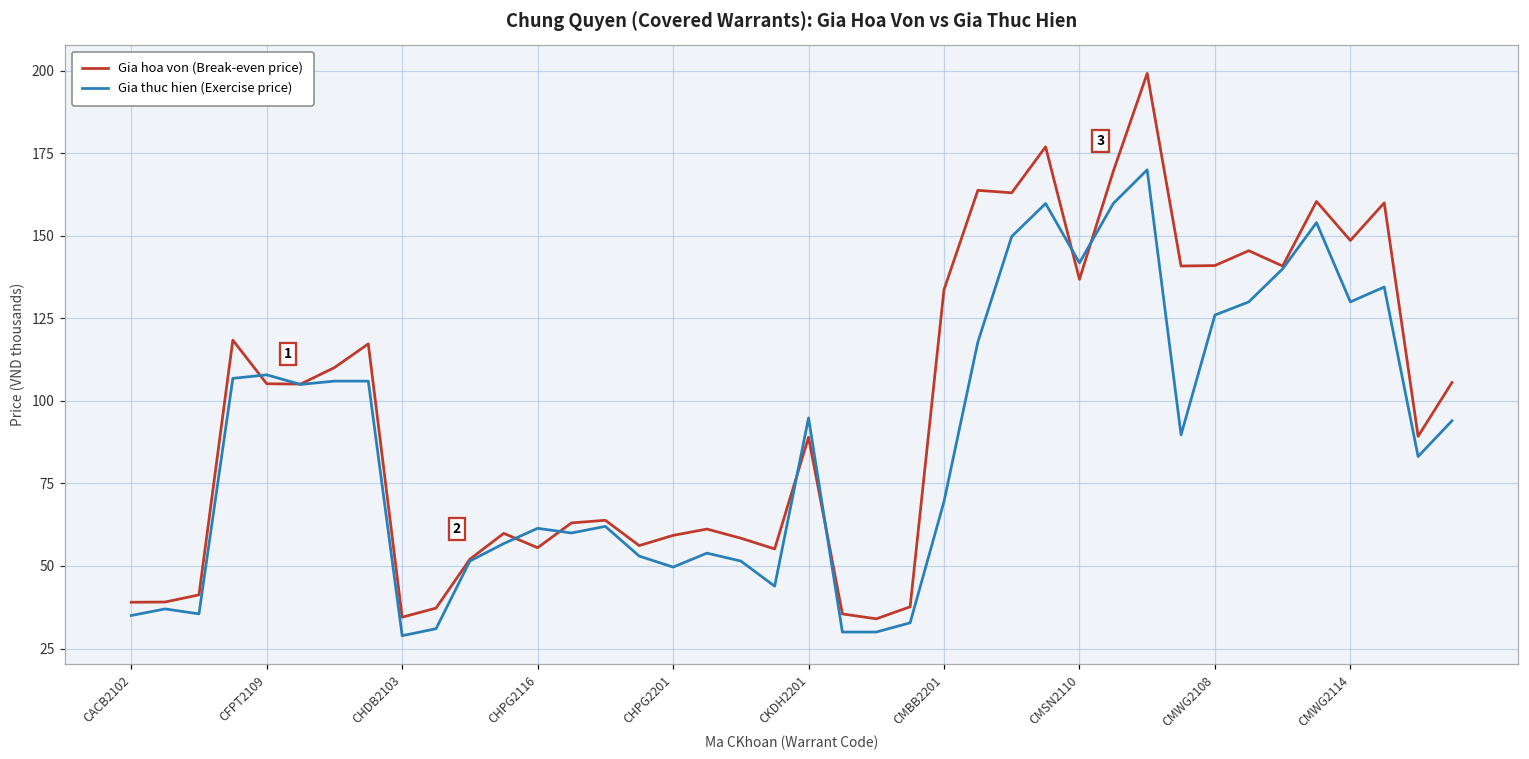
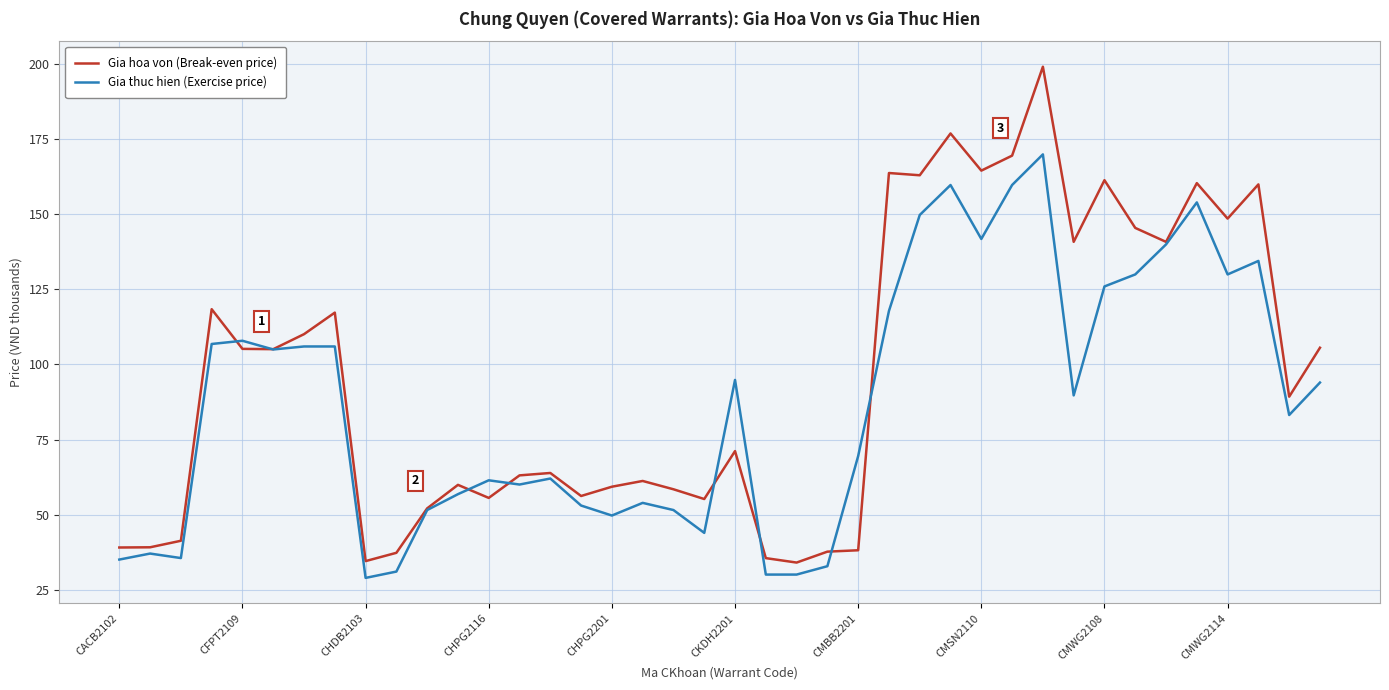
Gia hoa von (Break-even price), CKDH2201: 89 -> 71
Gia hoa von (Break-even price), CMBB2201: 134 -> 38
Gia hoa von (Break-even price), CMSN2110: 137 -> 165
Gia hoa von (Break-even price), CMWG2108: 141 -> 161
